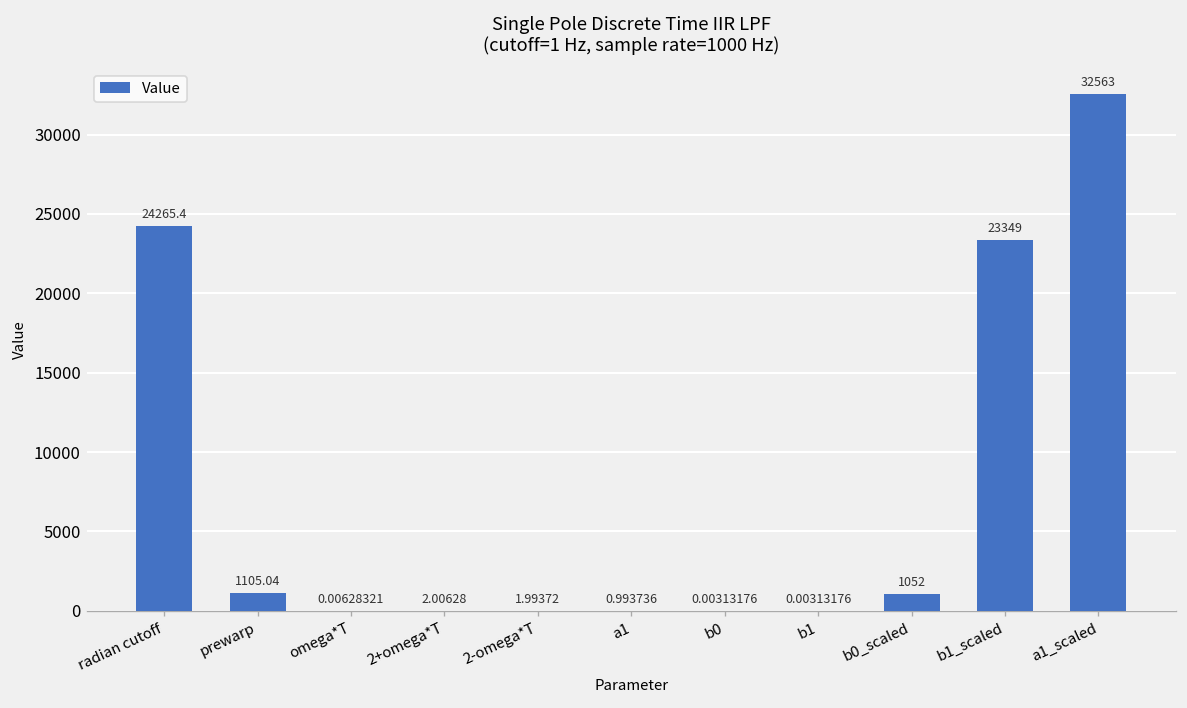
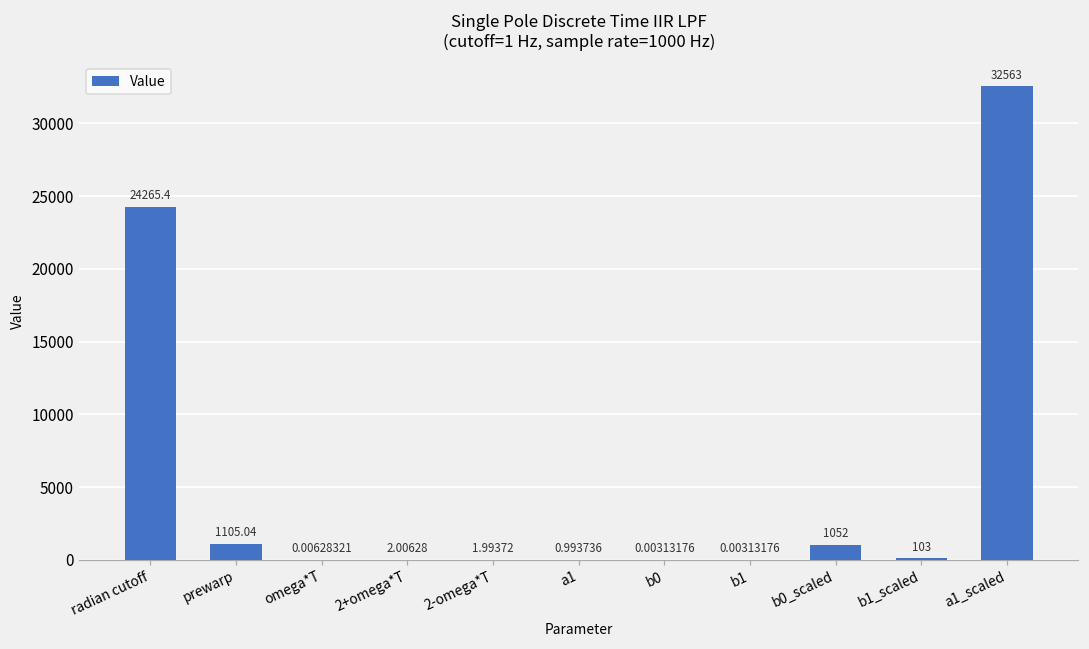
b1_scaled: 23349 -> 103
